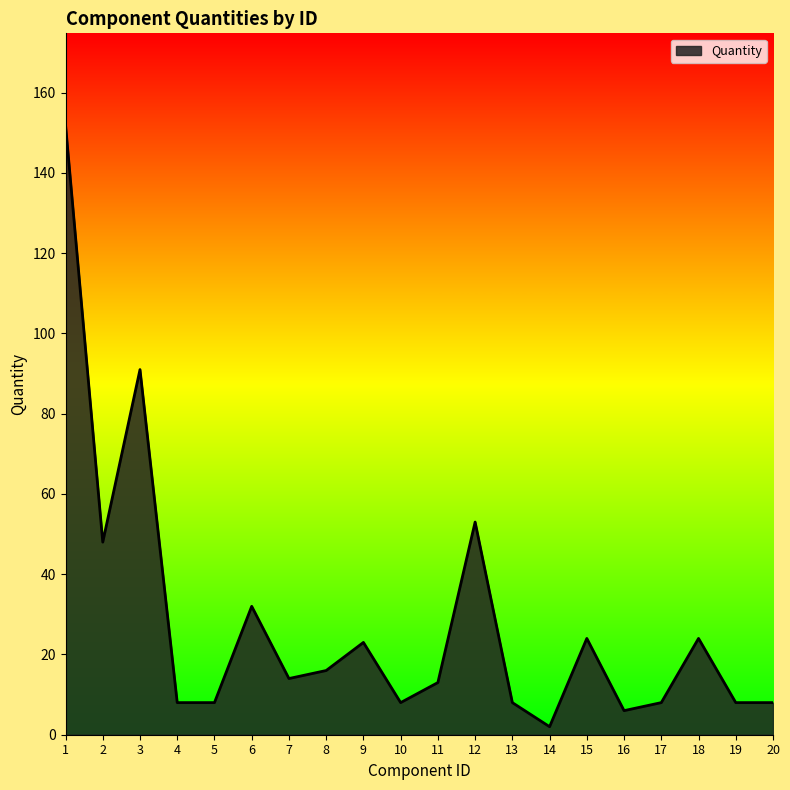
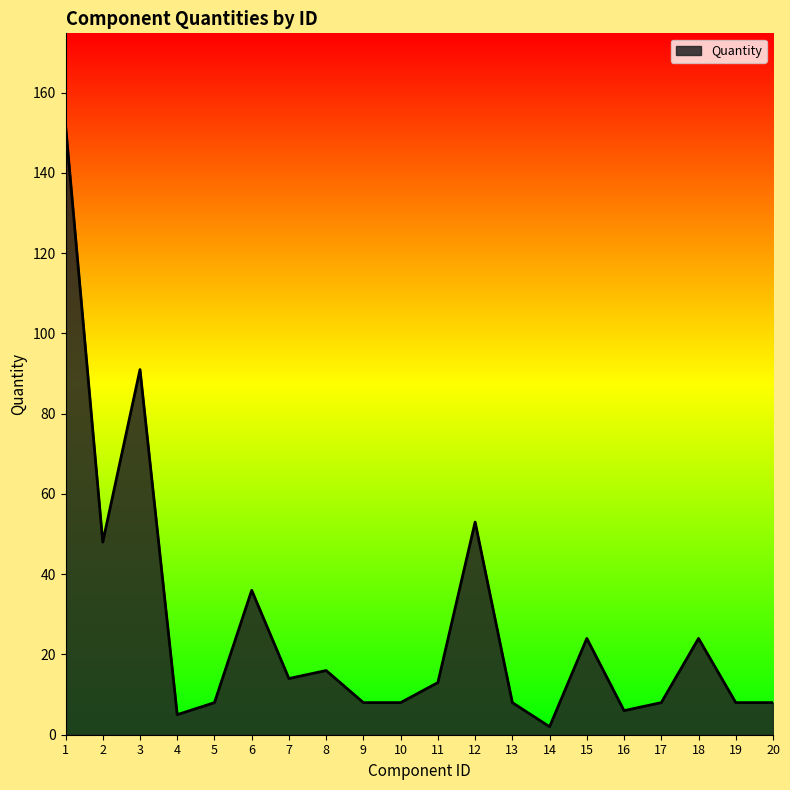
4: 8 -> 5
6: 32 -> 36
9: 23 -> 8
